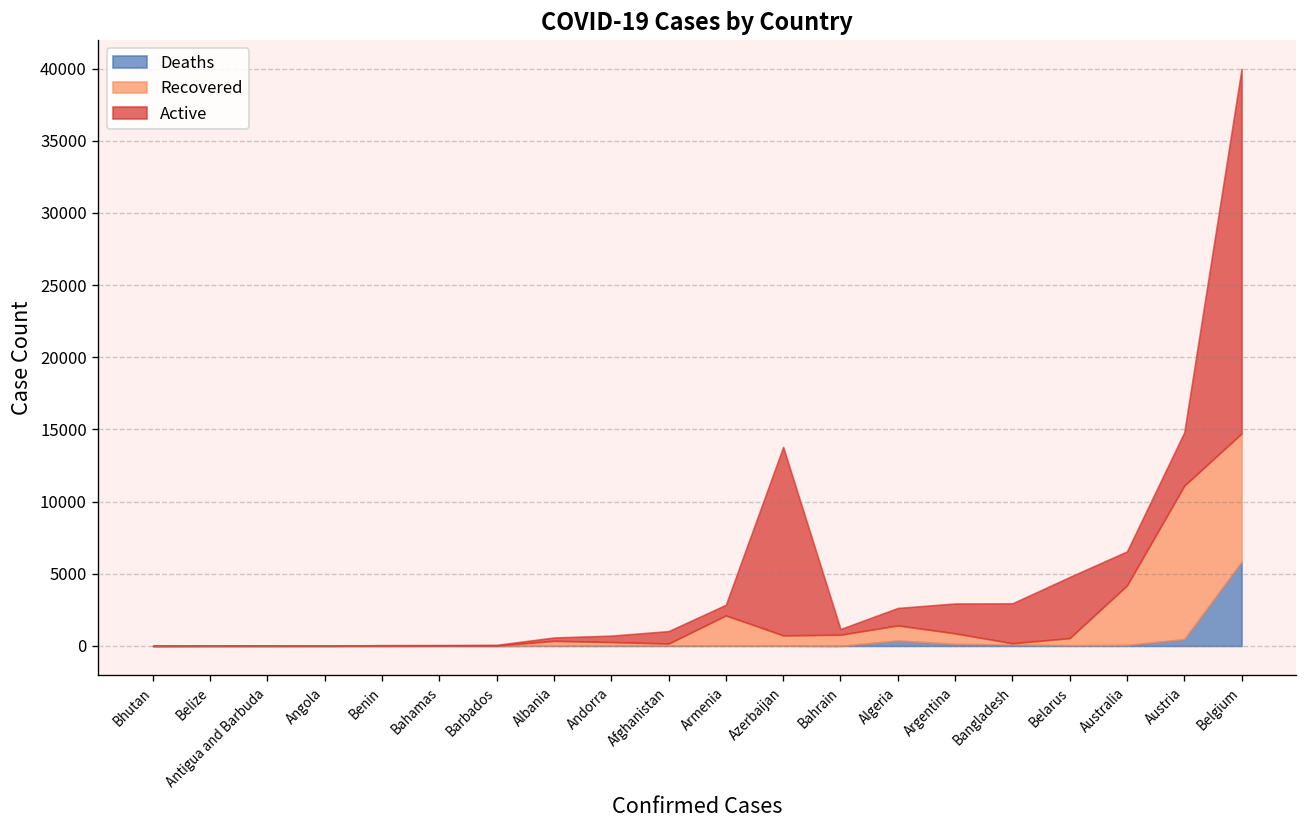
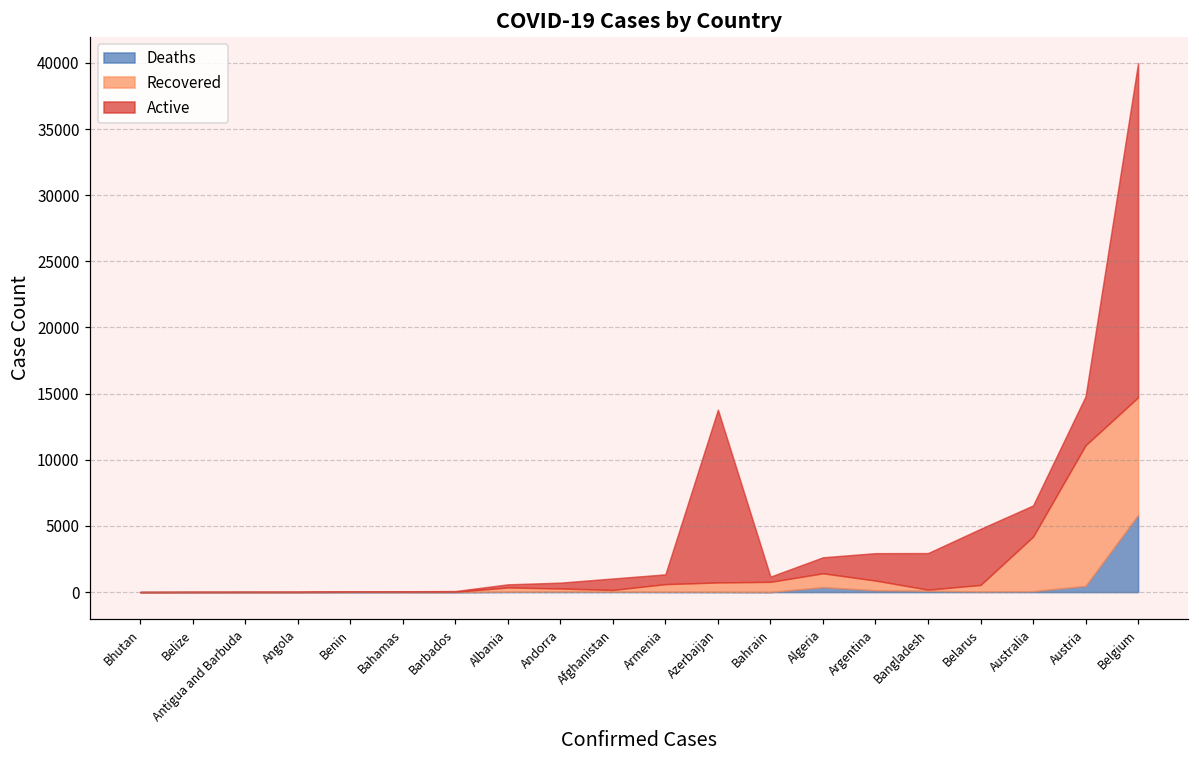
Recovered, Armenia: 2100 -> 600
